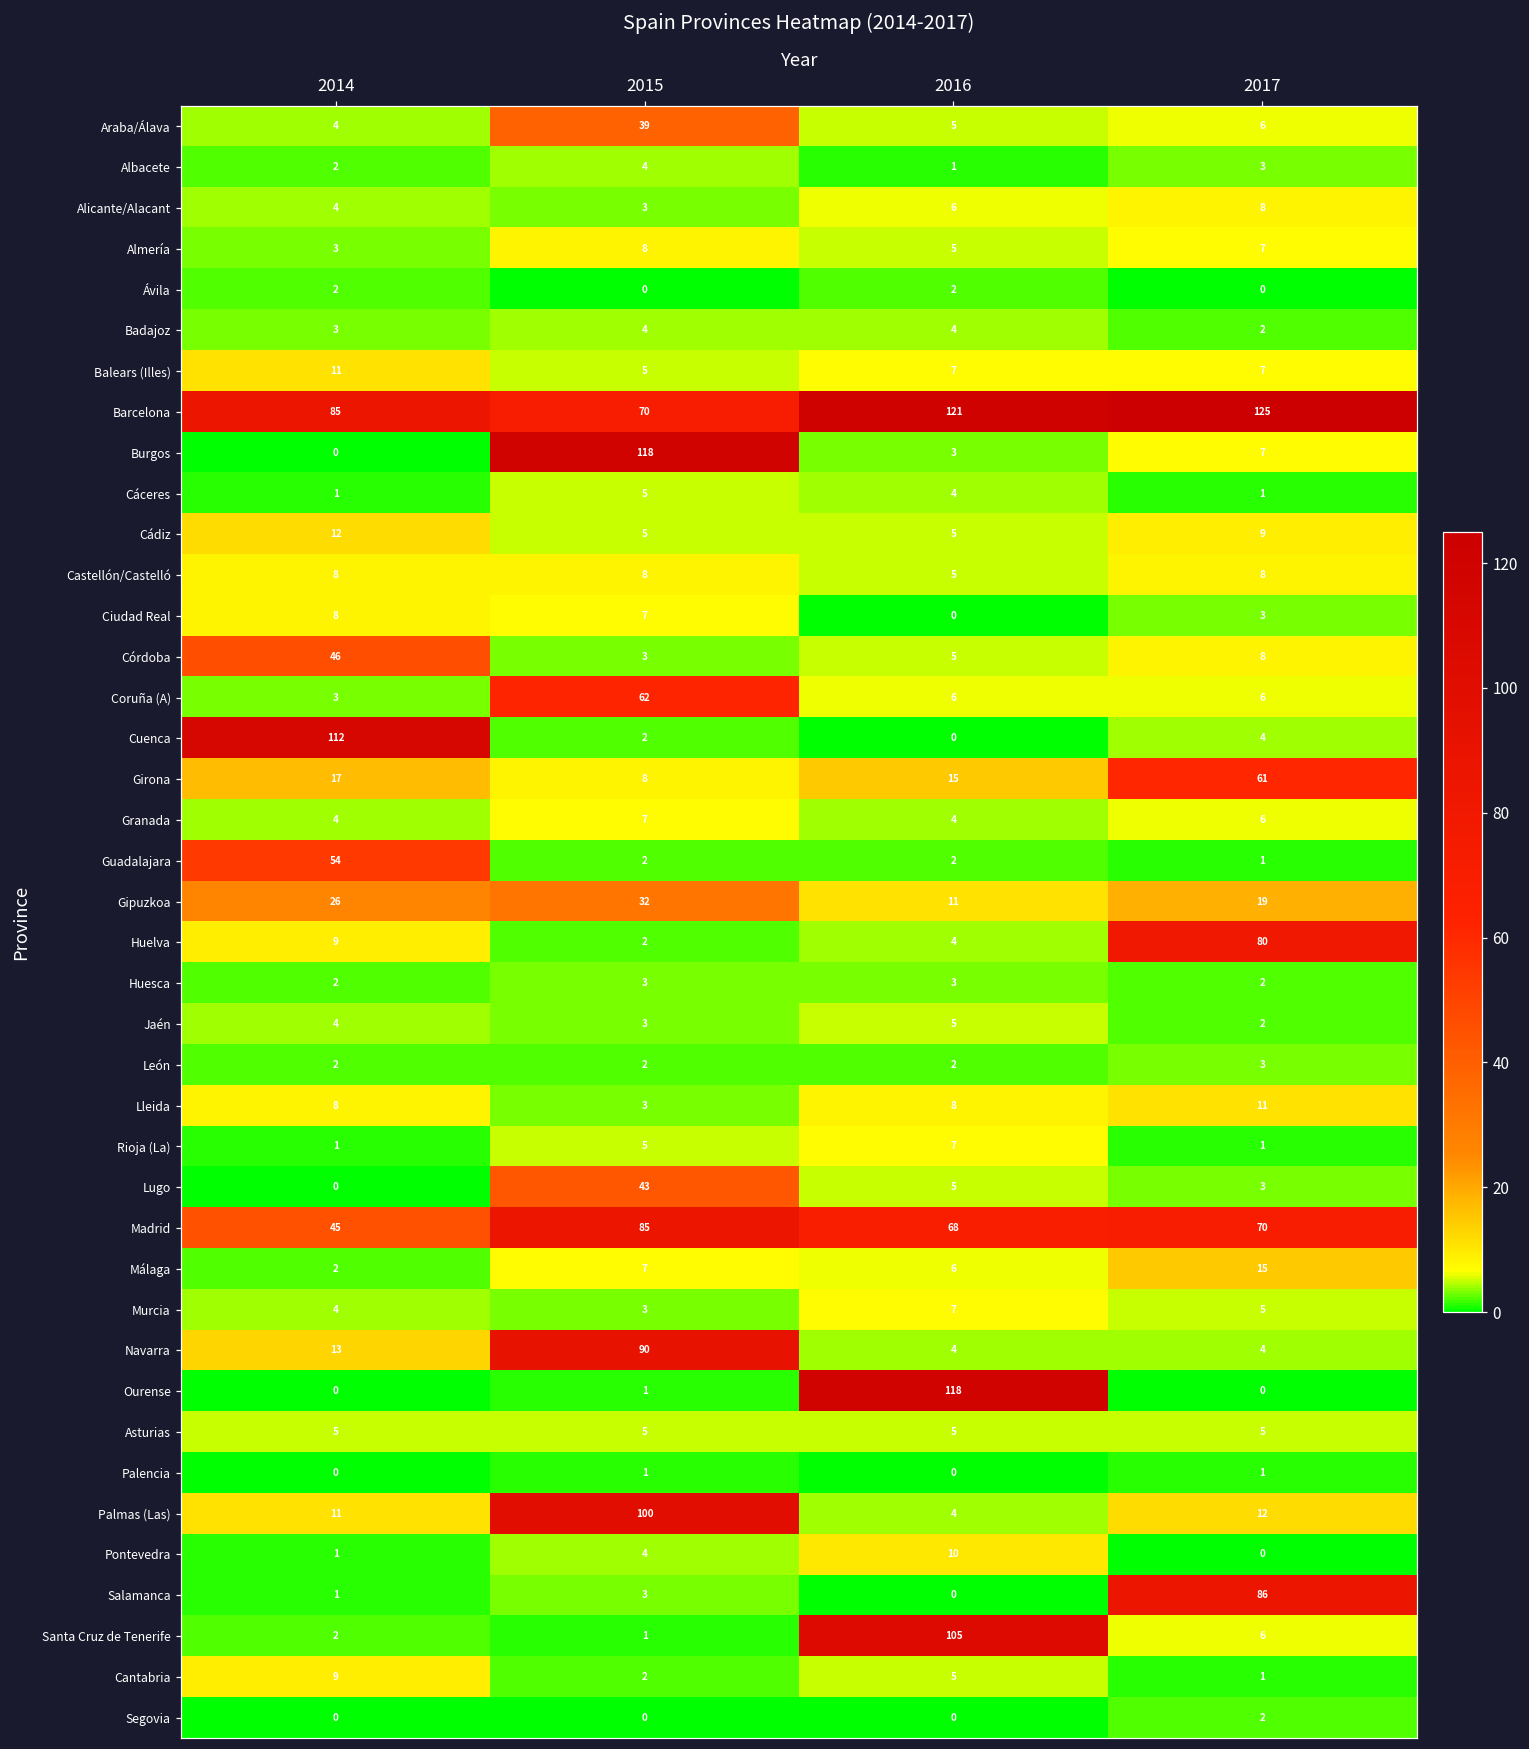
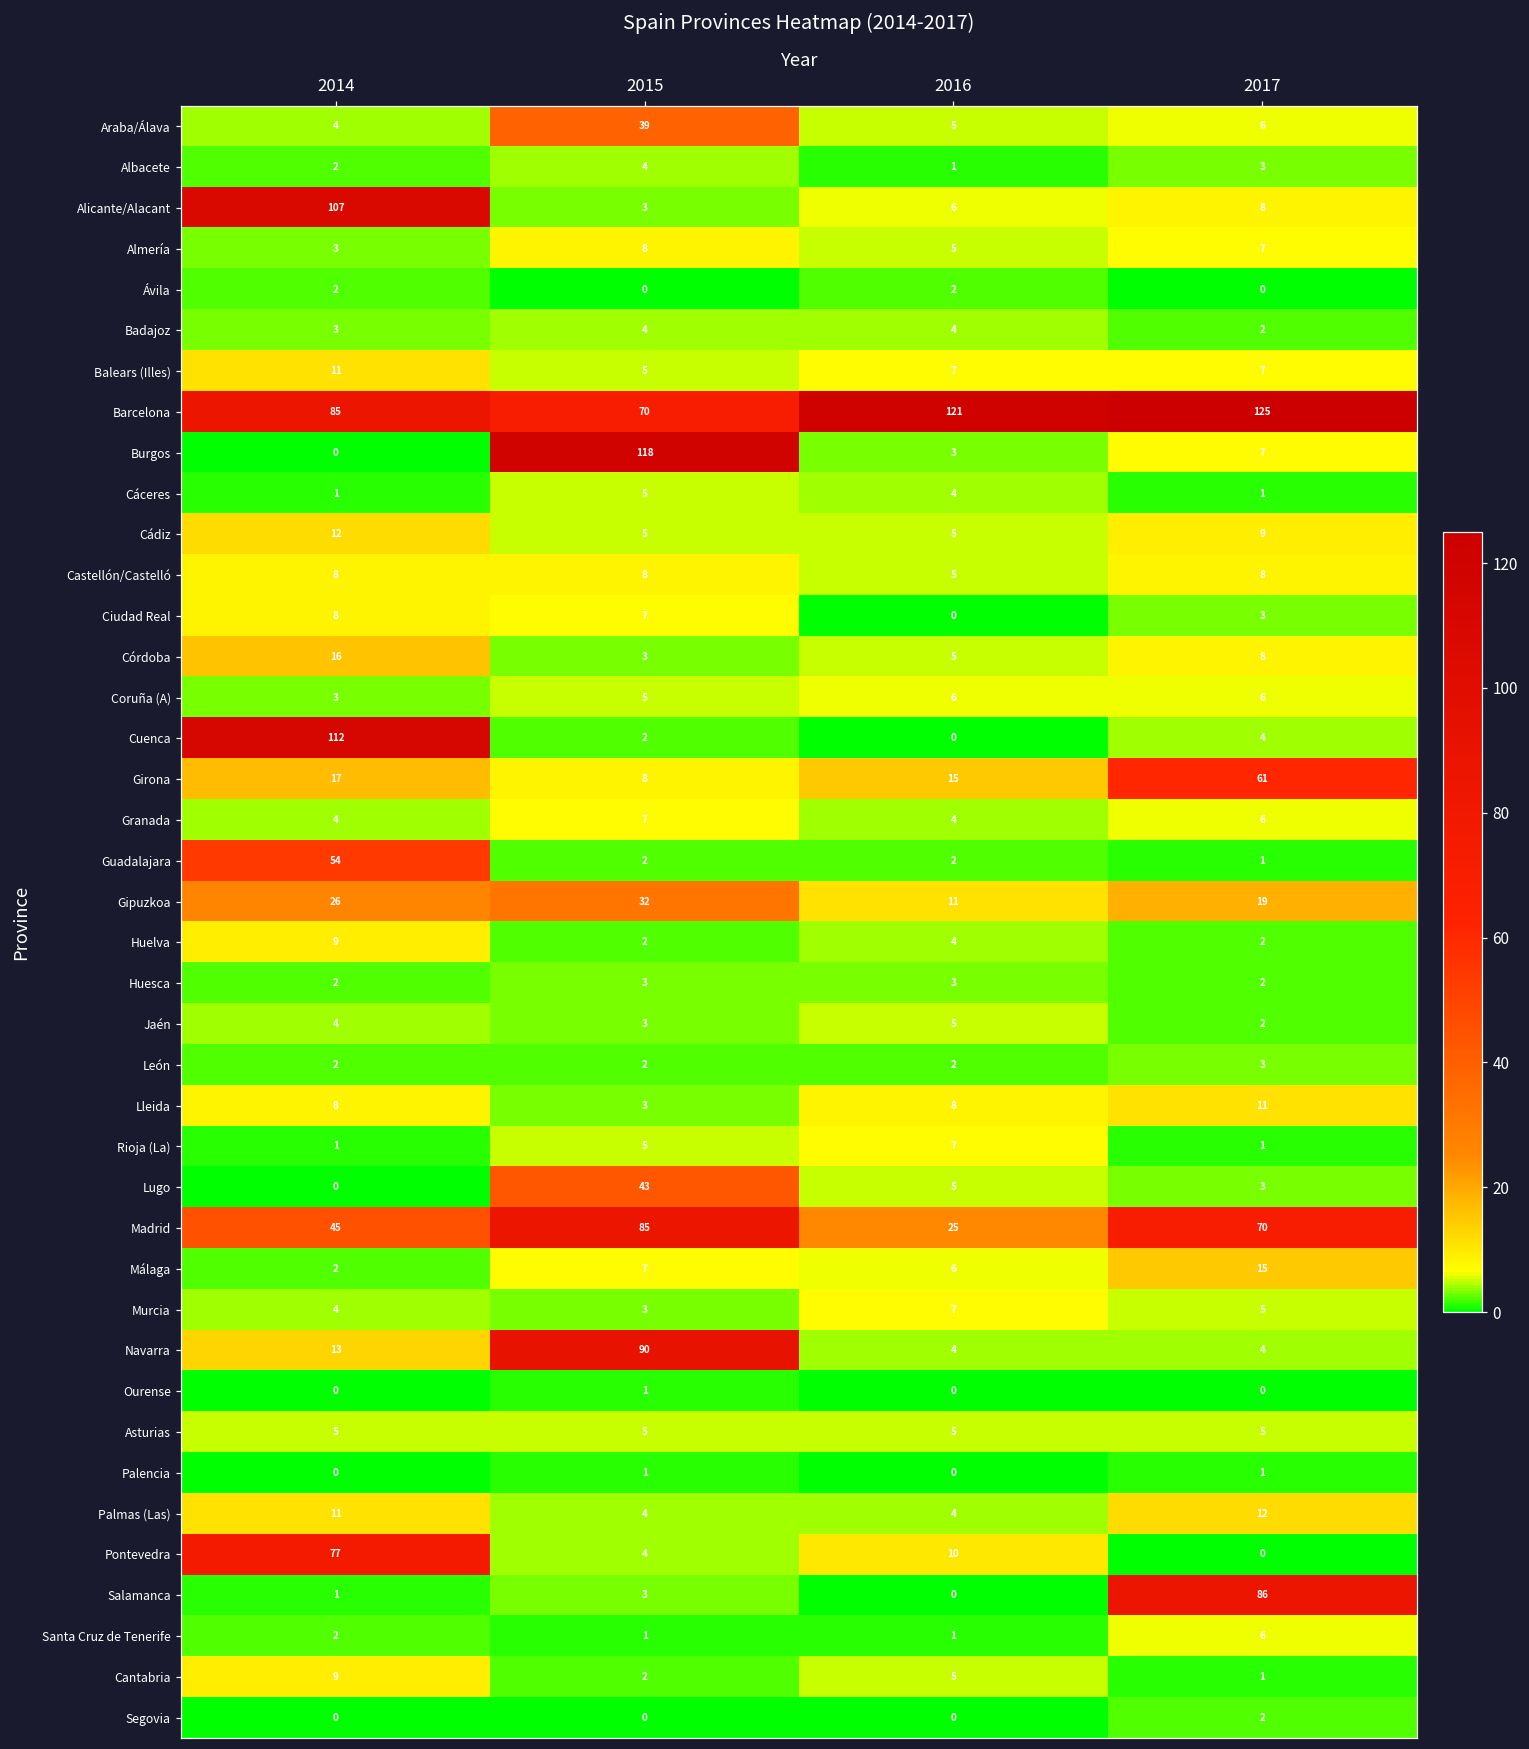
Alicante/Alacant, 2014: 4 -> 107
Córdoba, 2014: 46 -> 16
Coruña (A), 2015: 62 -> 5
Huelva, 2017: 80 -> 2
Madrid, 2016: 68 -> 25
Ourense, 2016: 118 -> 0
Palmas (Las), 2015: 100 -> 4
Pontevedra, 2014: 1 -> 77
Santa Cruz de Tenerife, 2016: 105 -> 1
